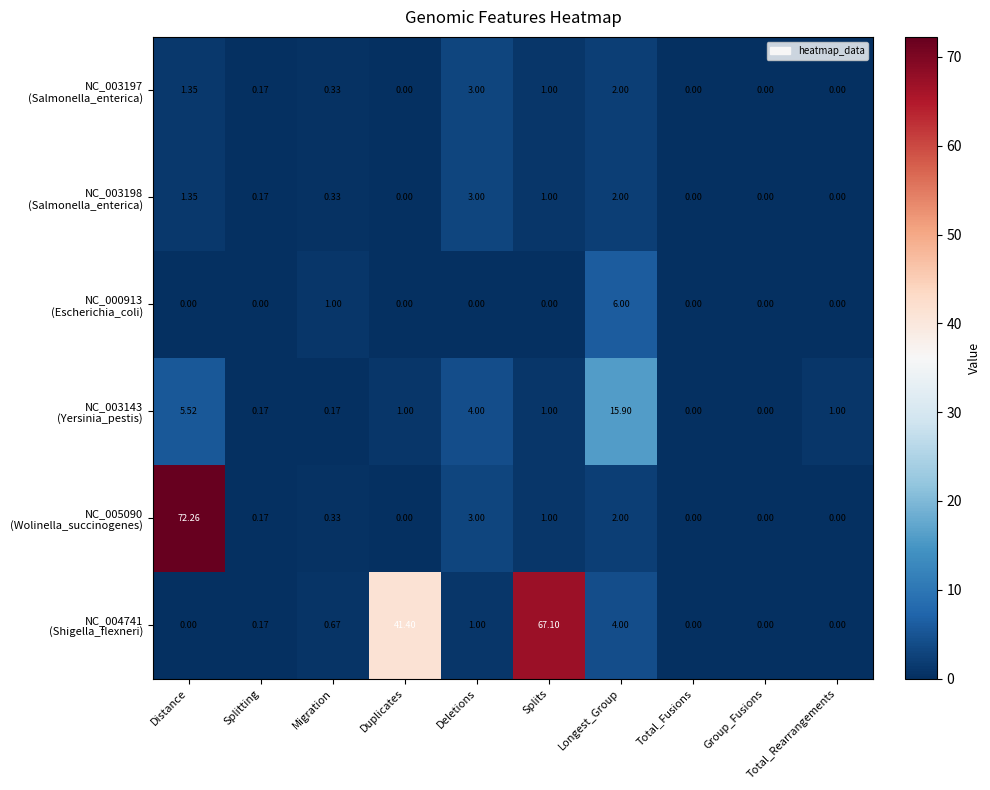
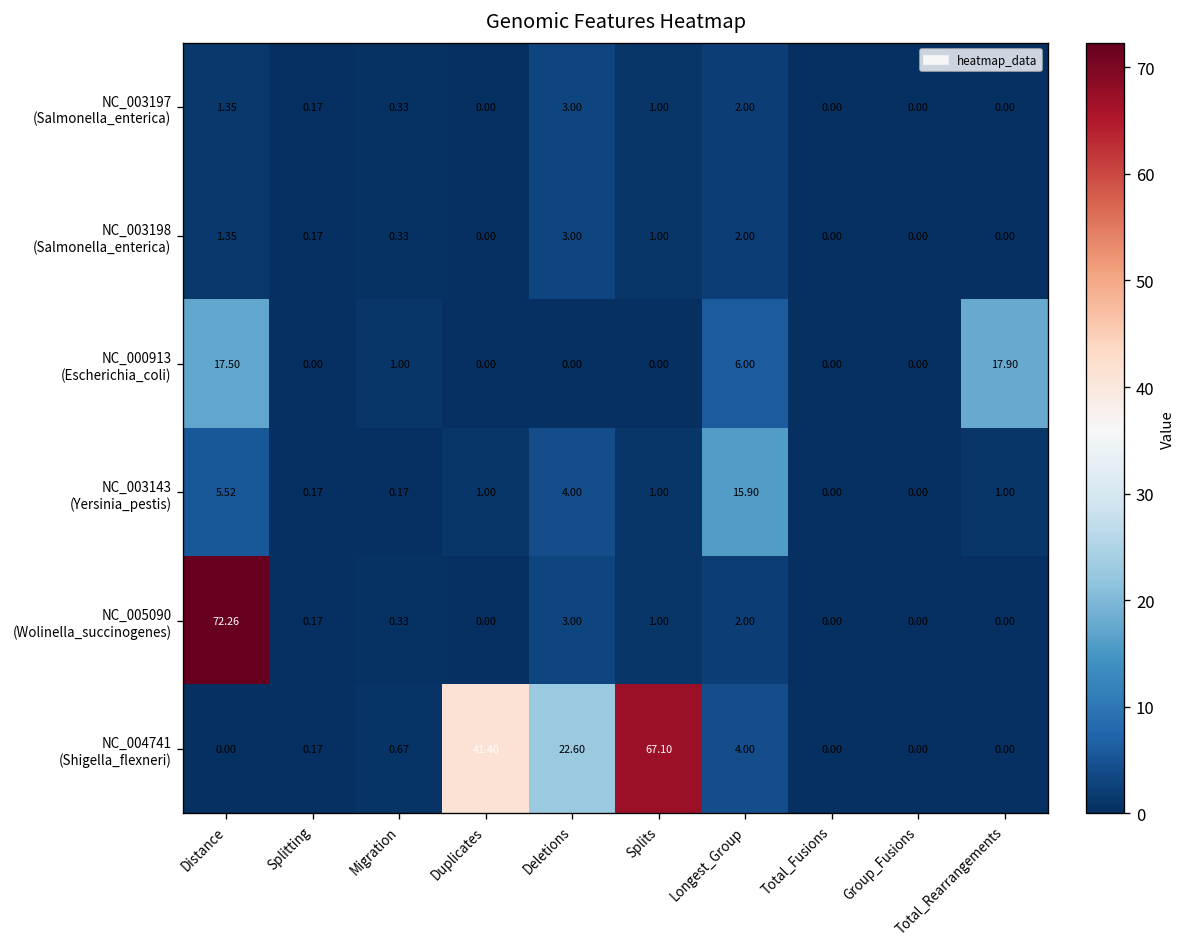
NC_000913 (Escherichia_coli), Distance: 0.00 -> 17.50
NC_000913 (Escherichia_coli), Total_Rearrangements: 0.00 -> 17.90
NC_004741 (Shigella_flexneri), Deletions: 1.00 -> 22.60
